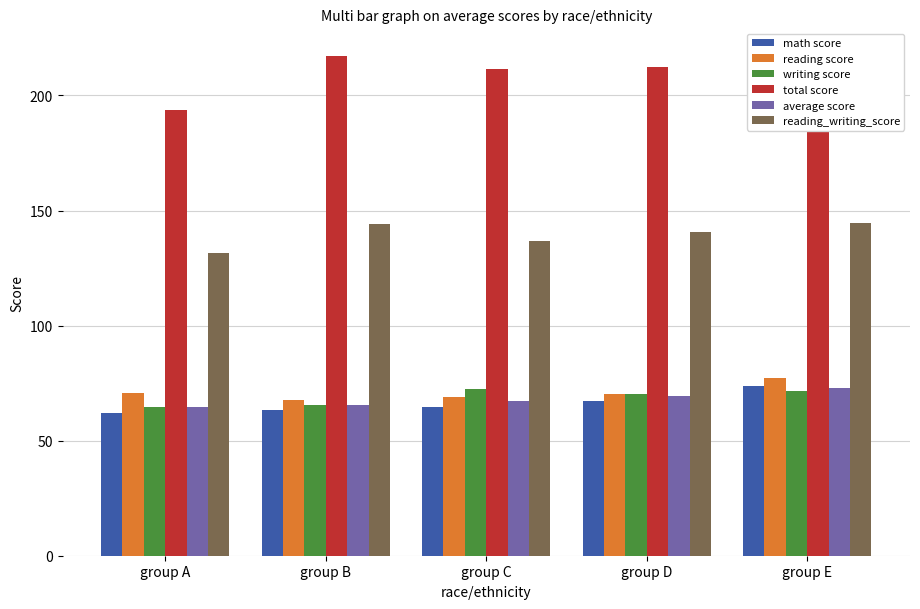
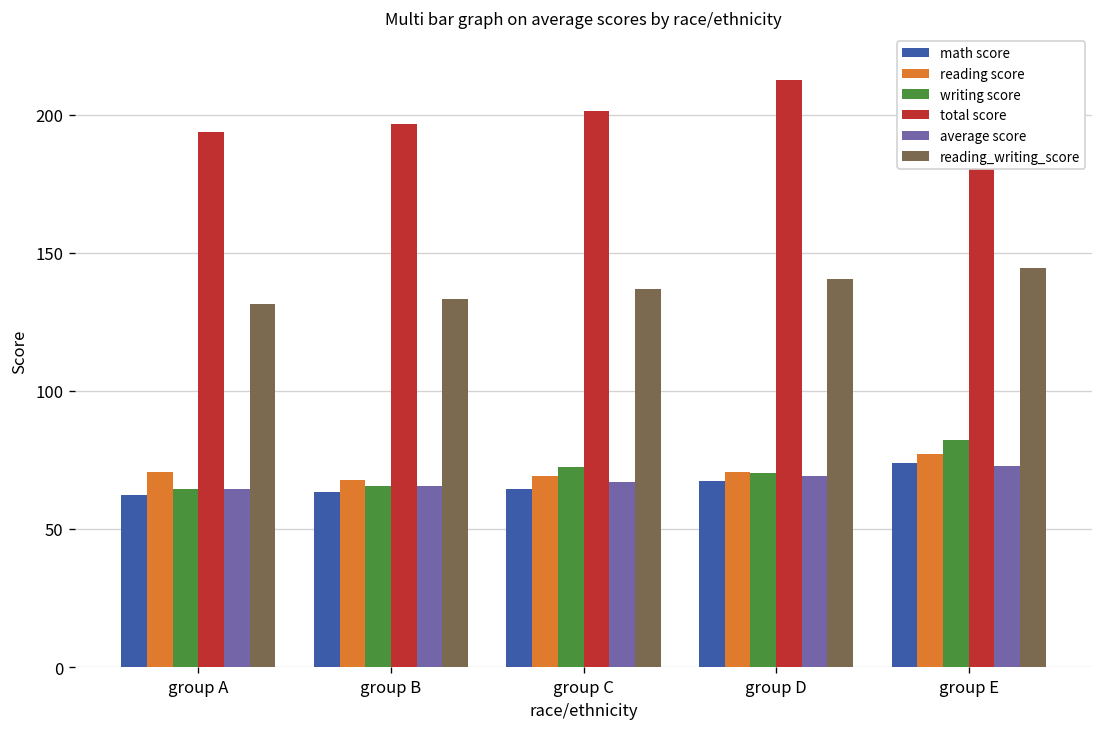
total score, group B: 217 -> 197
reading_writing_score, group B: 144 -> 133
total score, group C: 212 -> 201
writing score, group E: 71 -> 82
